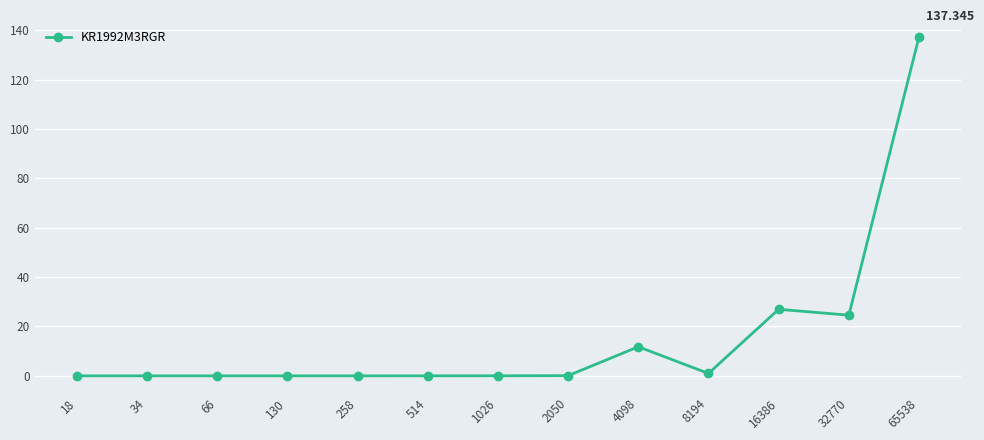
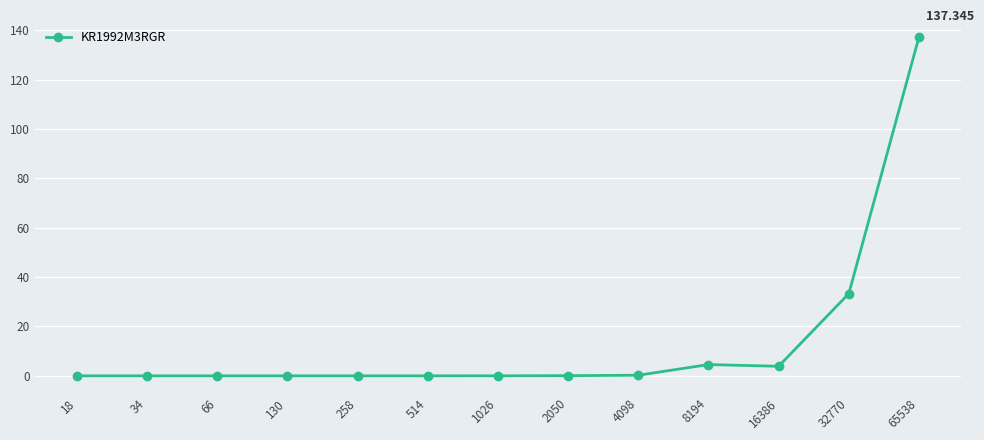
4098: 12 -> 0
8194: 1 -> 5
16386: 27 -> 4
32770: 25 -> 33
